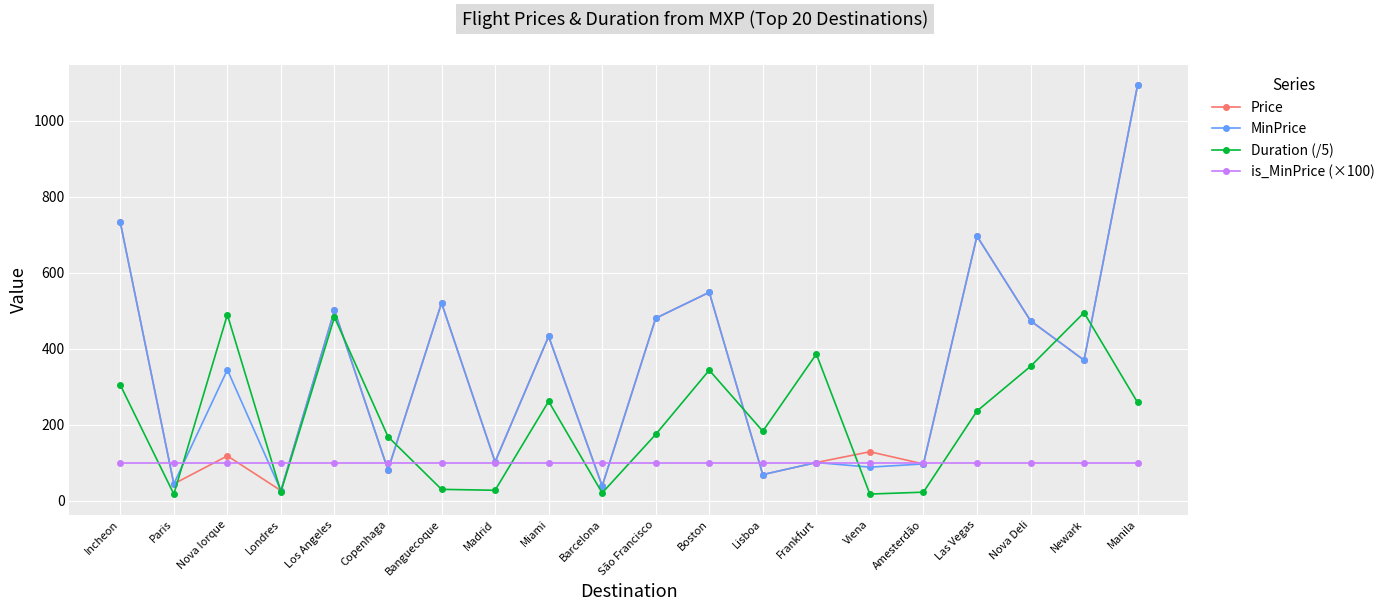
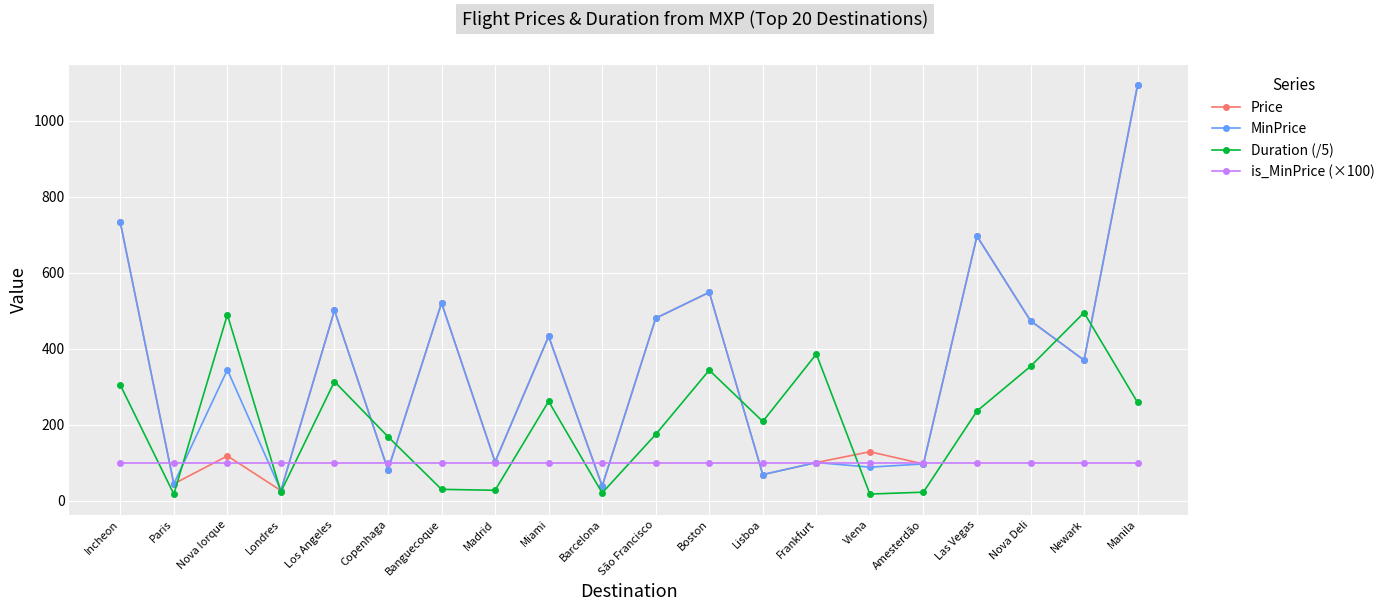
Duration (/5), Los Angeles: 480 -> 310
Duration (/5), Lisboa: 180 -> 210
